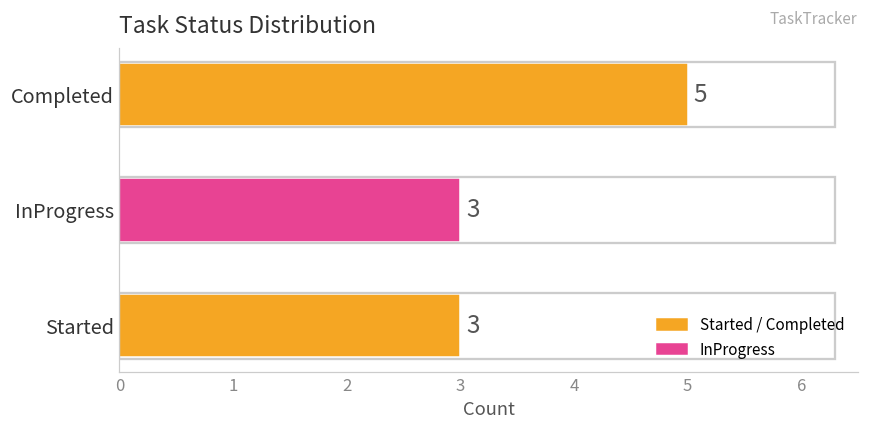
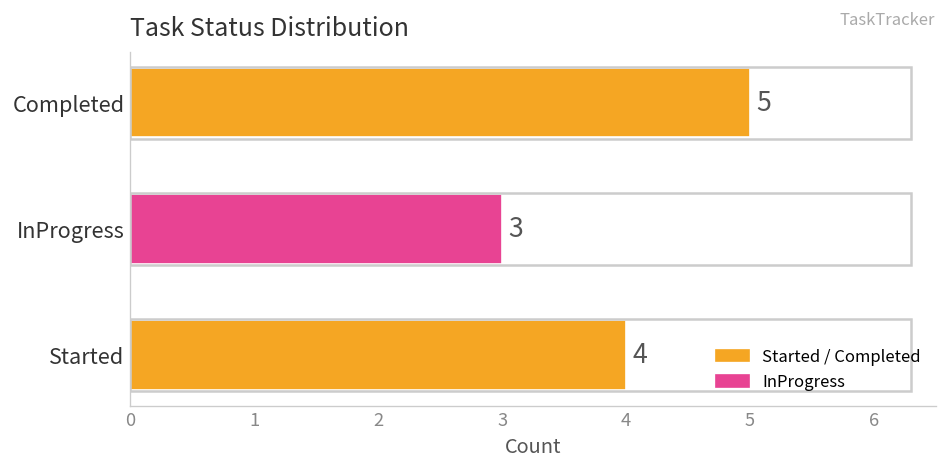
Started: 3 -> 4
